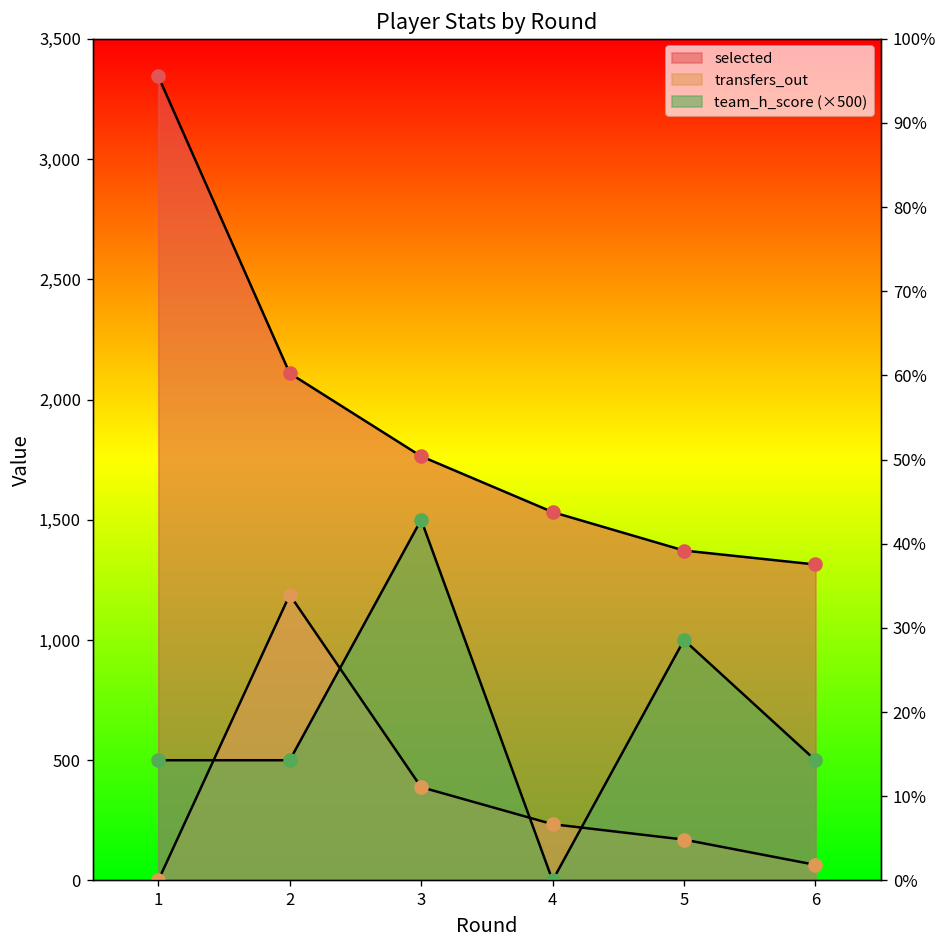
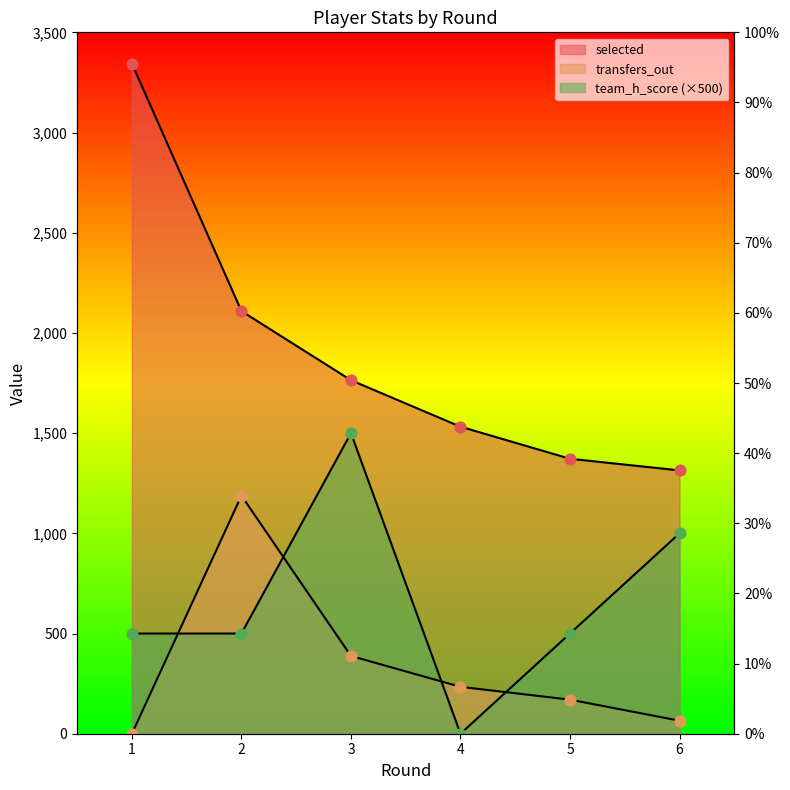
team_h_score (×500), 5: 1,000 -> 500
team_h_score (×500), 6: 500 -> 1,000
